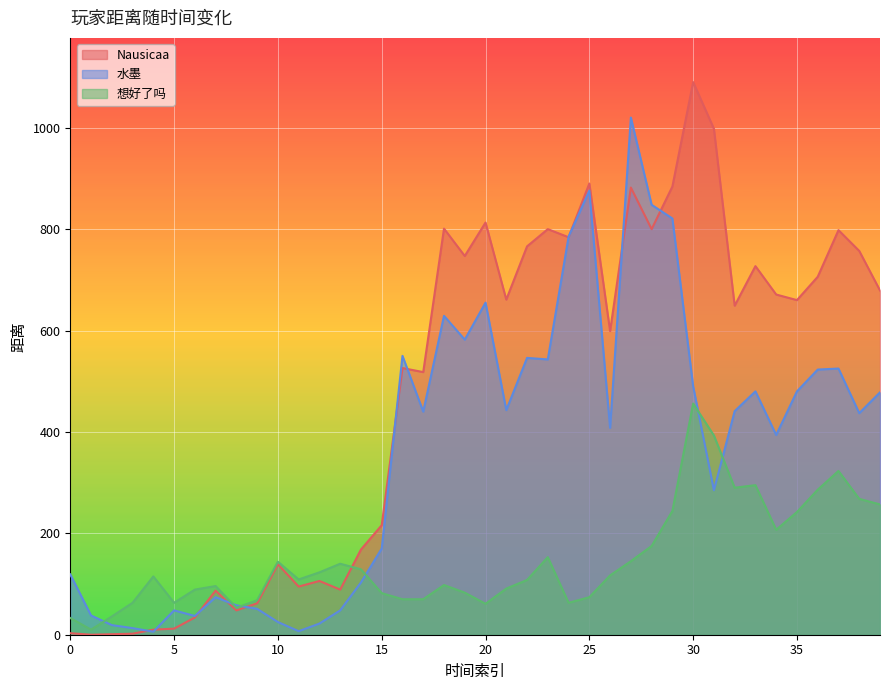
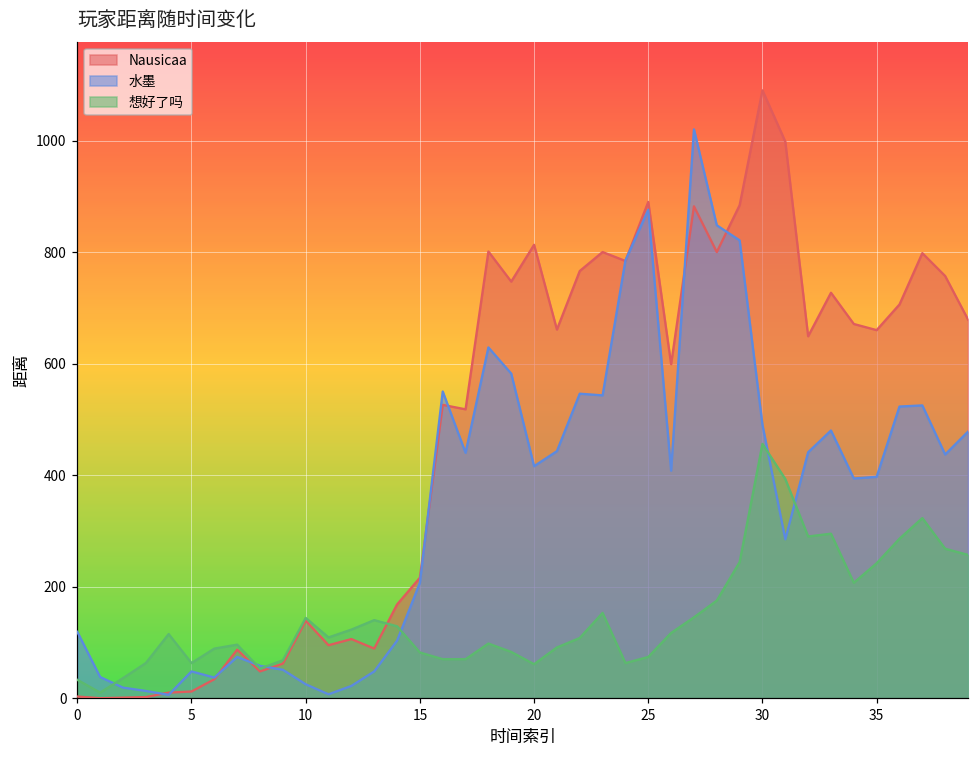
水墨, 15: 170 -> 210
水墨, 20: 660 -> 420
水墨, 35: 480 -> 400
